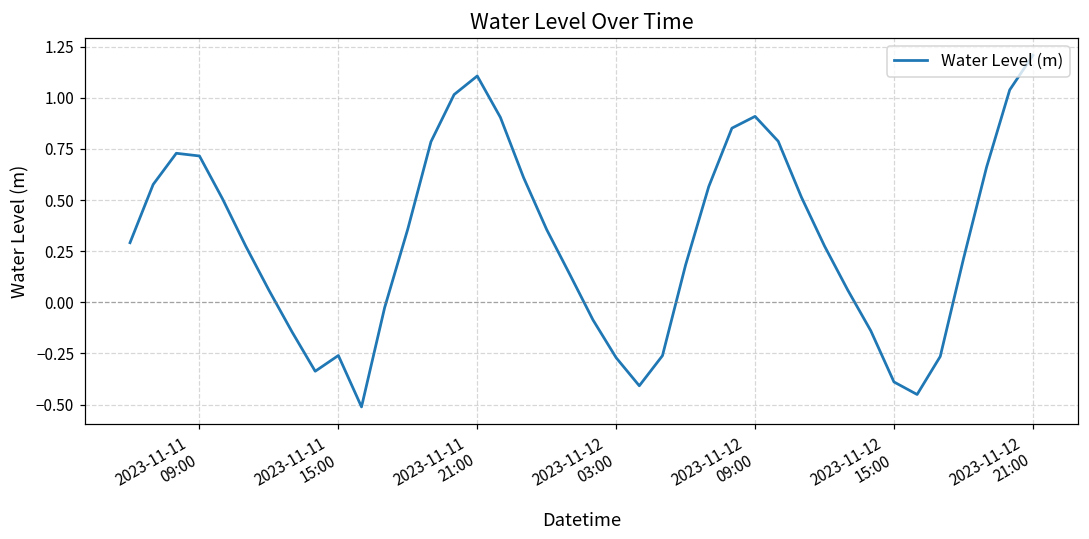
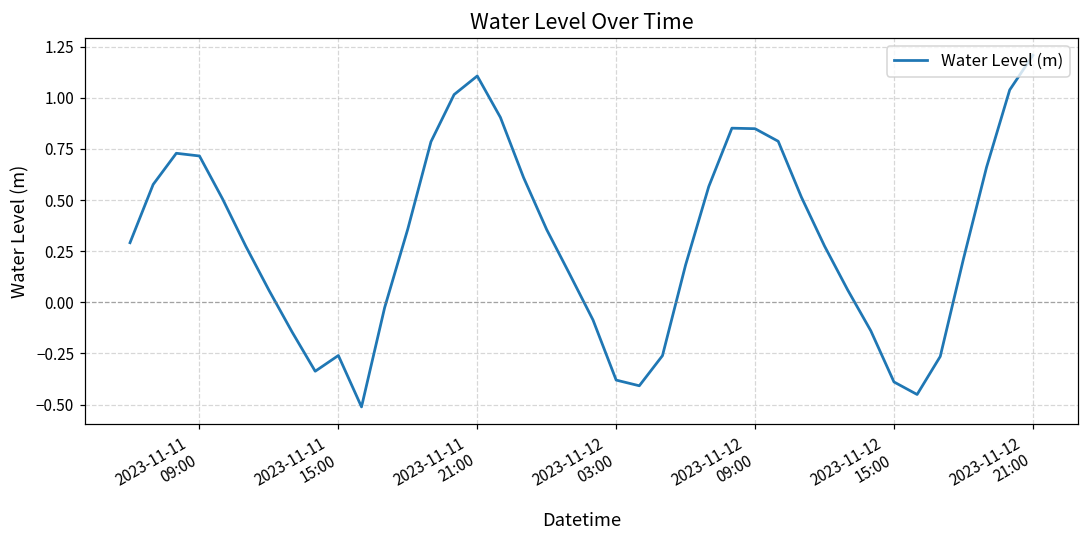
2023-11-12 03:00: -0.27 -> -0.38
2023-11-12 09:00: 0.91 -> 0.85
